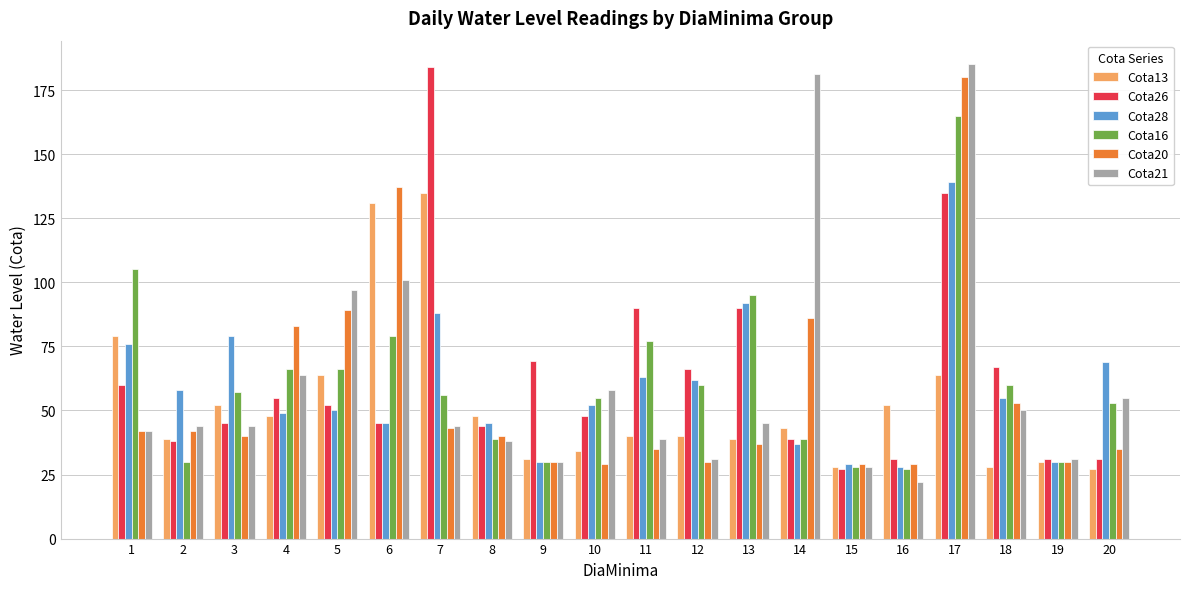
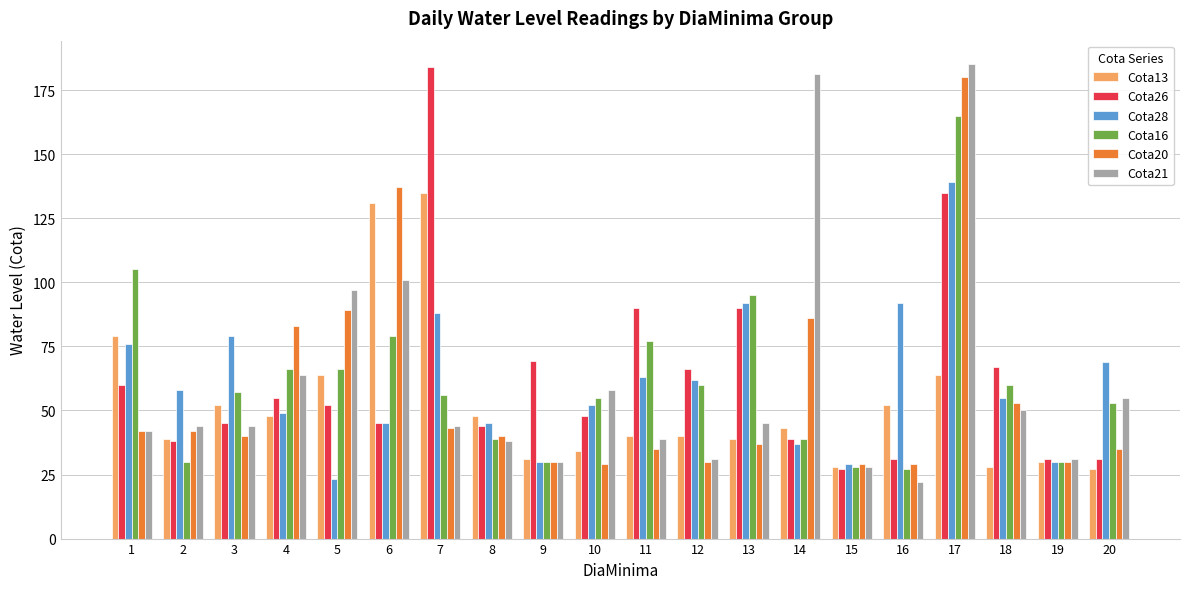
Cota28, 5: 50 -> 23
Cota28, 16: 28 -> 92
